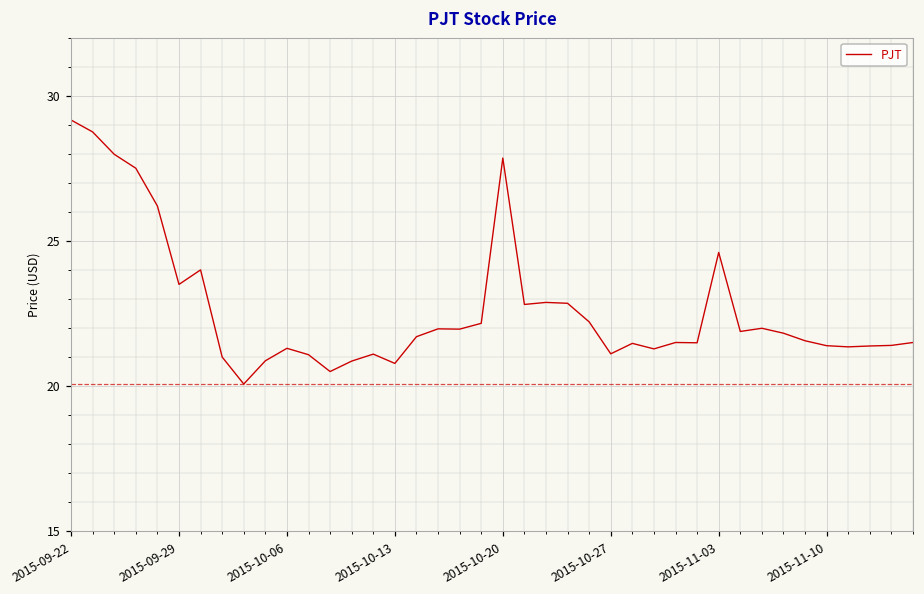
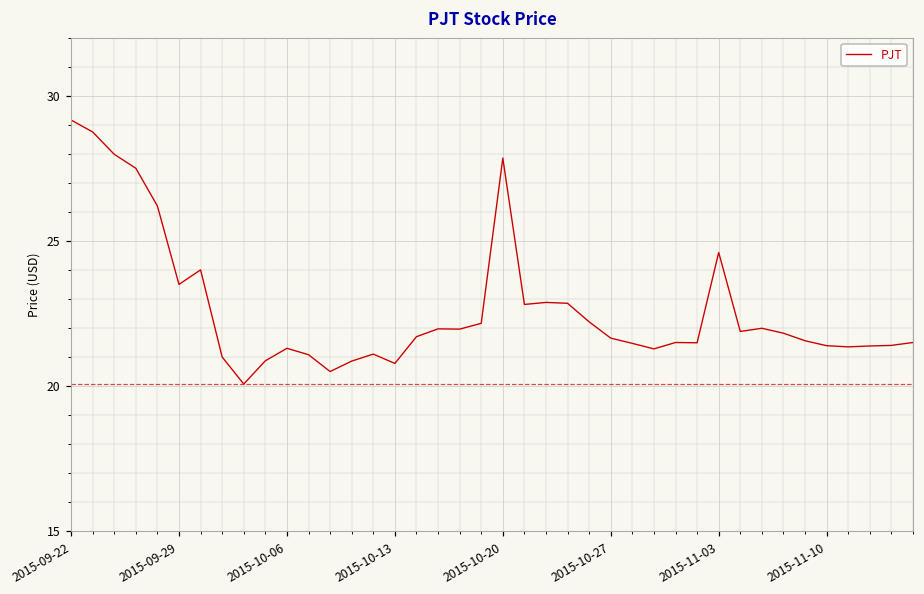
2015-10-27: 21.1 -> 21.7
